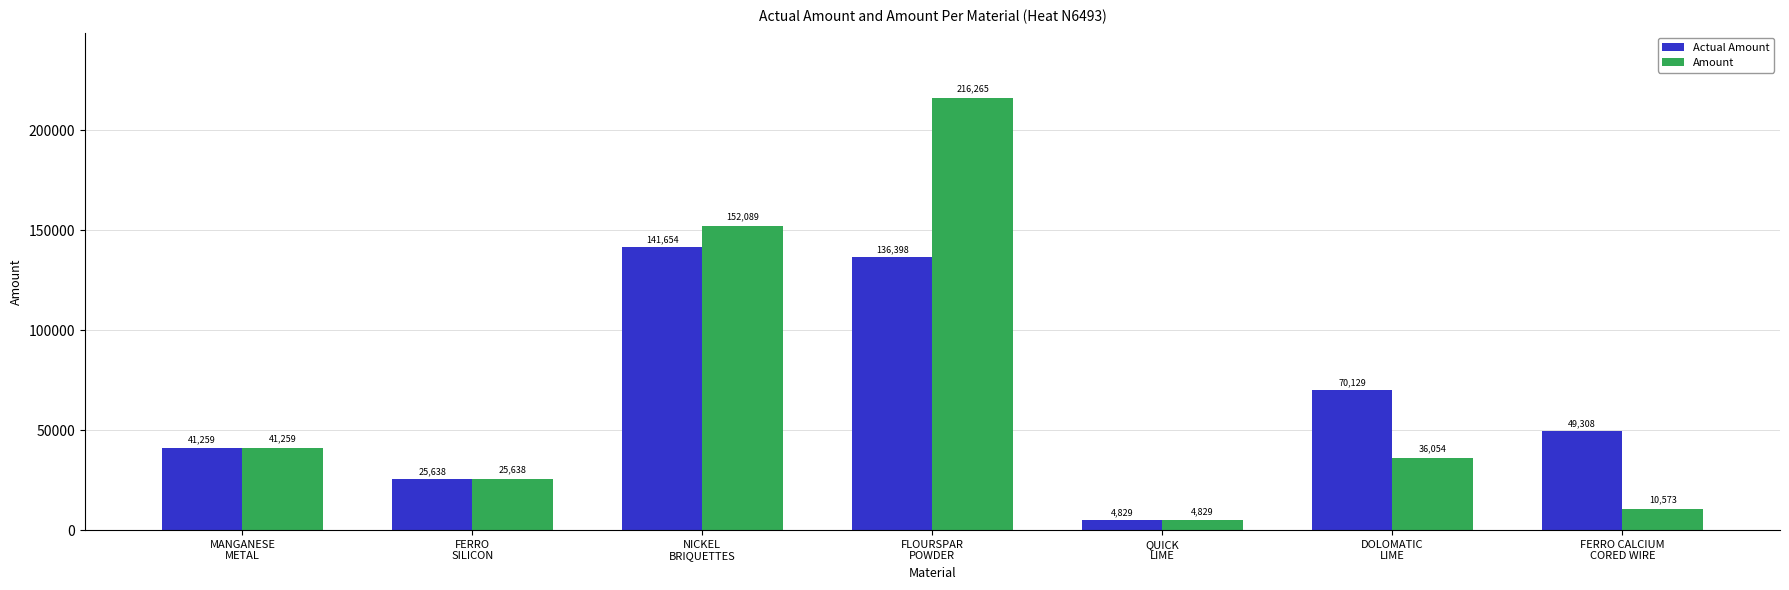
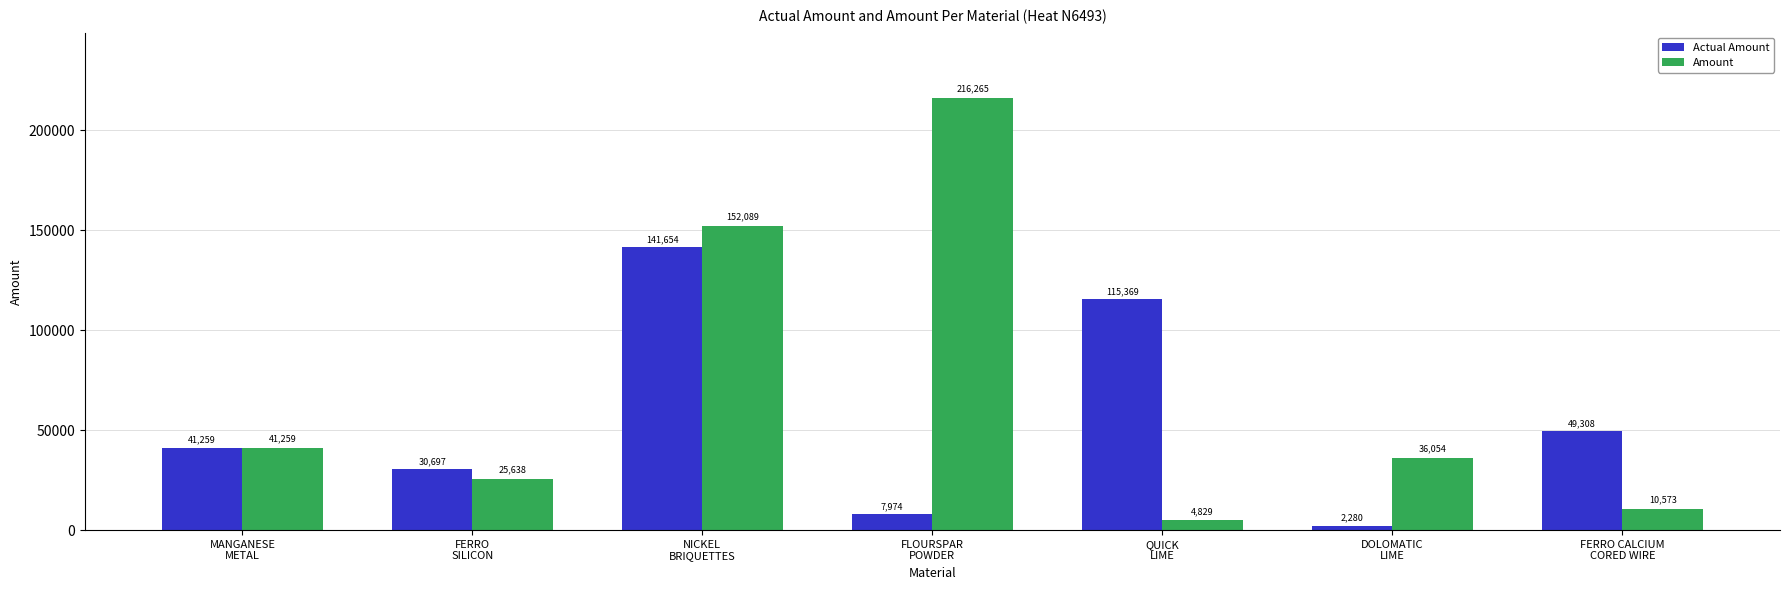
Actual Amount, FERRO SILICON: 25,638 -> 30,697
Actual Amount, FLOURSPAR POWDER: 136,398 -> 7,974
Actual Amount, QUICK LIME: 4,829 -> 115,369
Actual Amount, DOLOMATIC LIME: 70,129 -> 2,280
